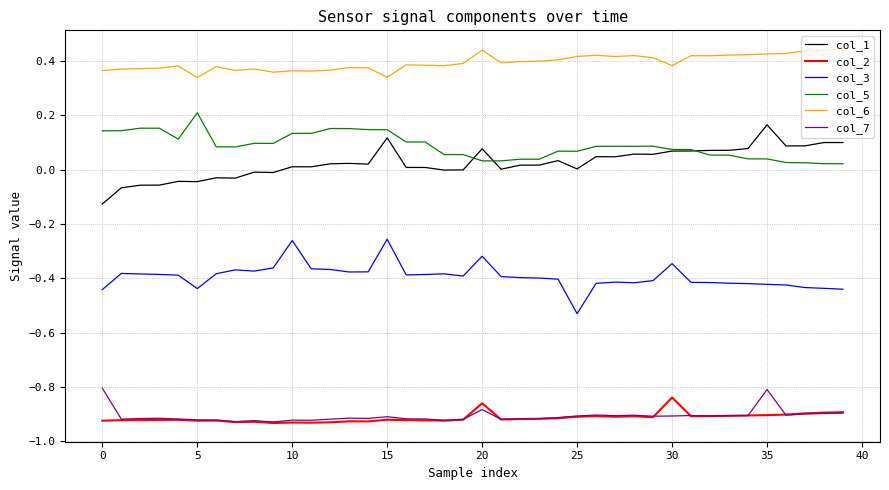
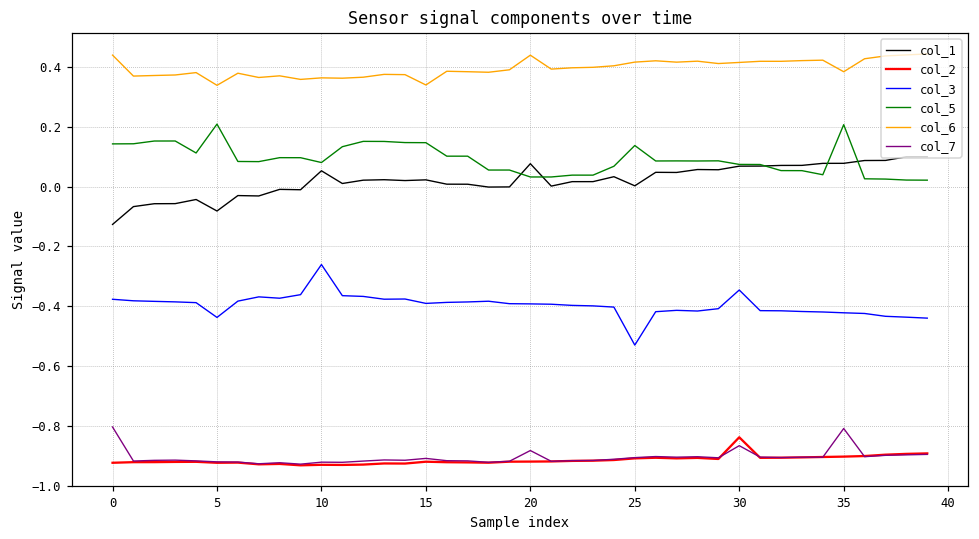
col_3, 0: -0.44 -> -0.38
col_6, 0: 0.36 -> 0.44
col_1, 5: -0.04 -> -0.08
col_1, 10: 0.01 -> 0.05
col_5, 10: 0.13 -> 0.08
col_1, 15: 0.12 -> 0.02
col_3, 15: -0.26 -> -0.39
col_2, 20: -0.86 -> -0.92
col_3, 20: -0.32 -> -0.39
col_5, 25: 0.07 -> 0.14
col_6, 30: 0.38 -> 0.42
col_7, 30: -0.91 -> -0.87
col_1, 35: 0.17 -> 0.08
col_5, 35: 0.04 -> 0.21
col_6, 35: 0.43 -> 0.38
